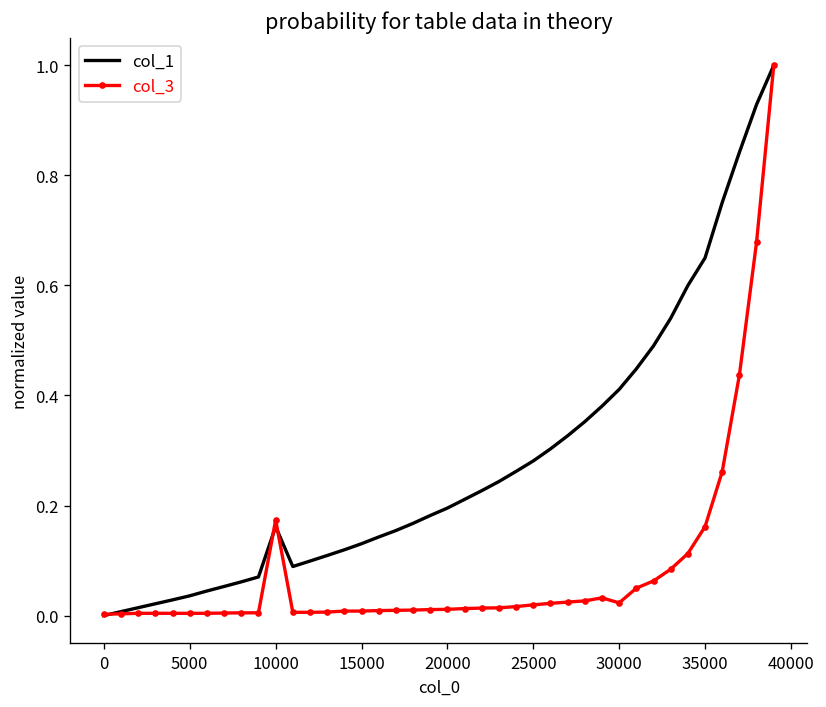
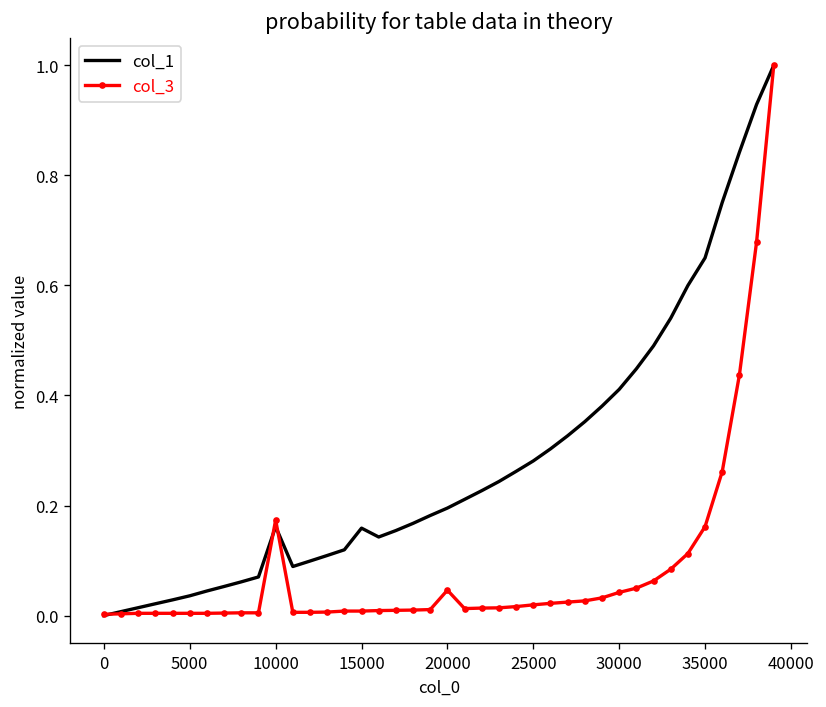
col_1, 15000: 0.13 -> 0.16
col_3, 20000: 0.01 -> 0.05
col_3, 30000: 0.02 -> 0.04
